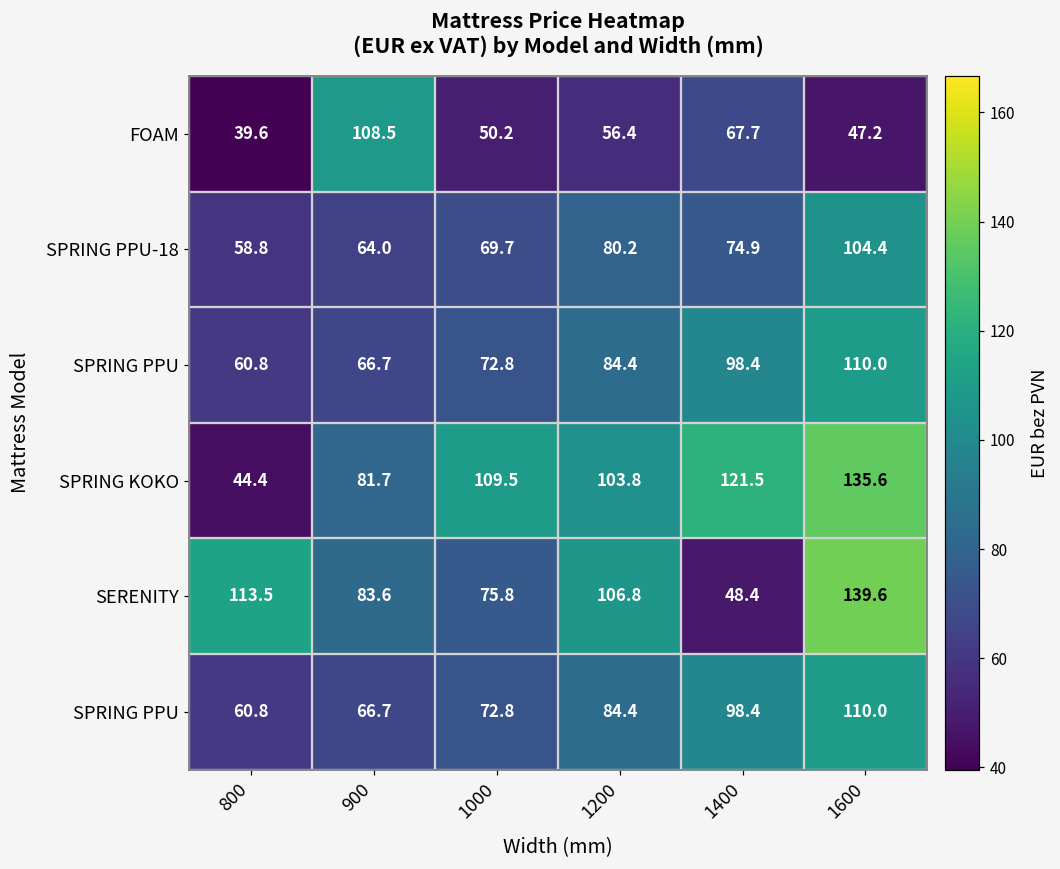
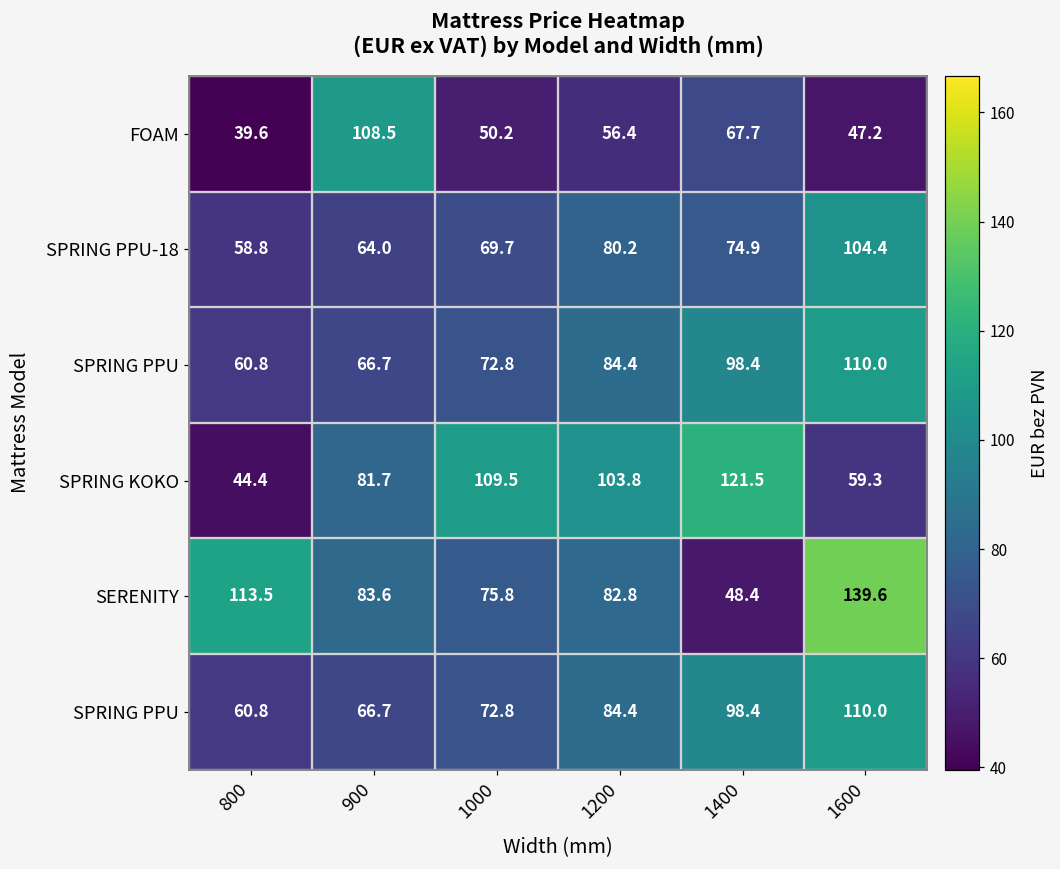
SPRING KOKO, 1600: 135.6 -> 59.3
SERENITY, 1200: 106.8 -> 82.8
